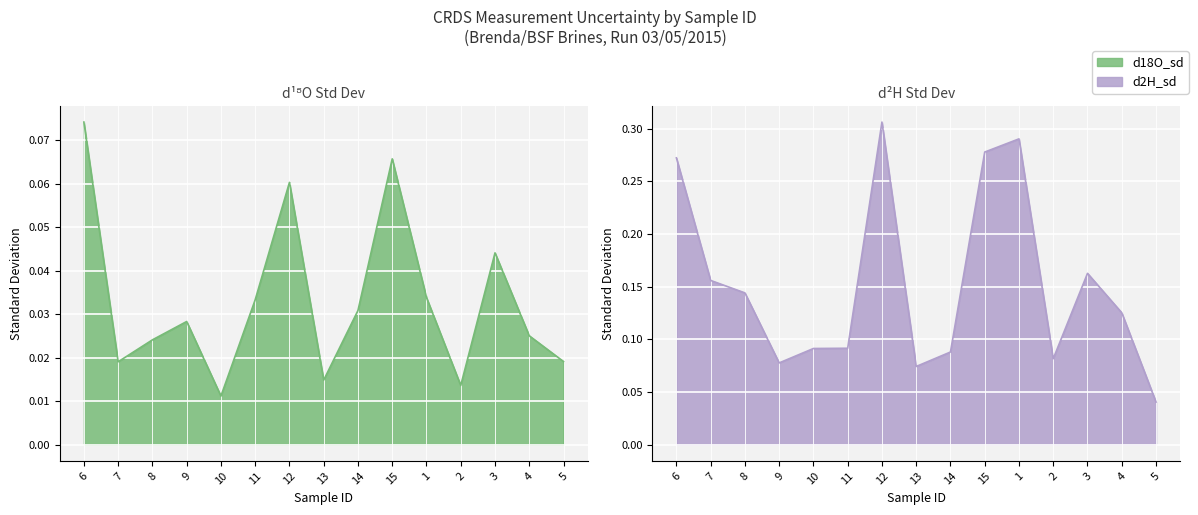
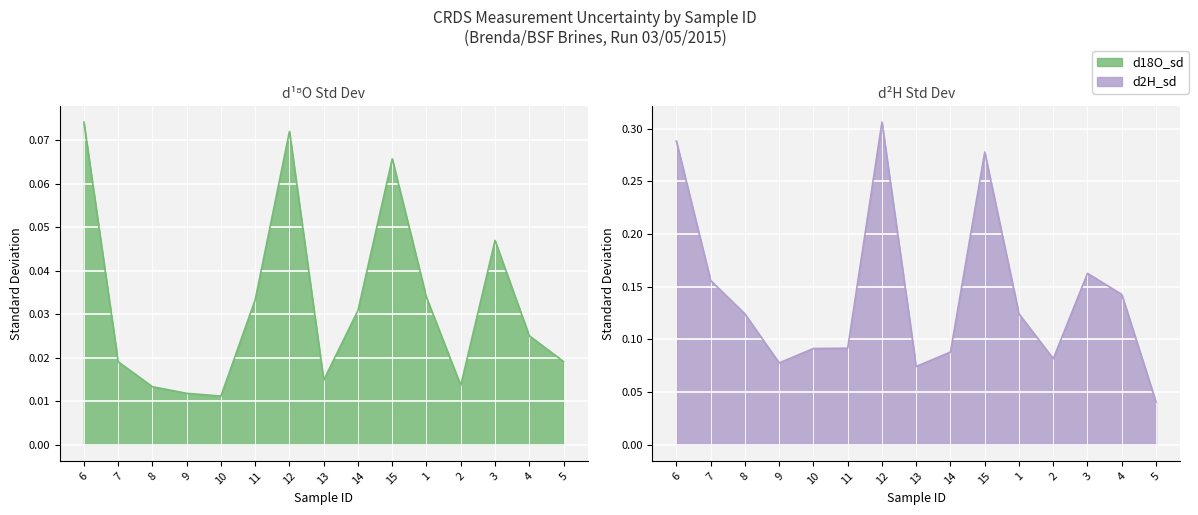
d¹⁸O Std Dev, 8: 0.024 -> 0.013
d¹⁸O Std Dev, 9: 0.028 -> 0.012
d¹⁸O Std Dev, 12: 0.060 -> 0.072
d¹⁸O Std Dev, 3: 0.044 -> 0.047
d²H Std Dev, 6: 0.272 -> 0.288
d²H Std Dev, 8: 0.144 -> 0.124
d²H Std Dev, 1: 0.290 -> 0.124
d²H Std Dev, 4: 0.125 -> 0.143
